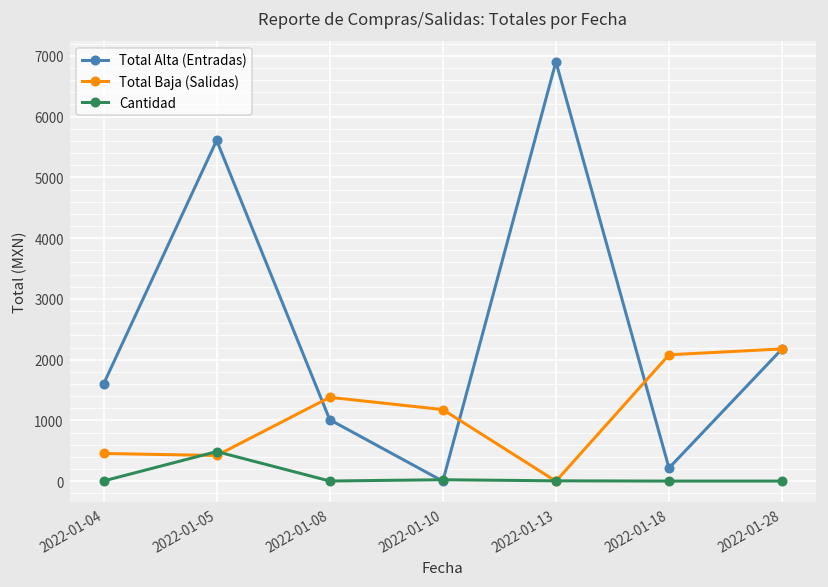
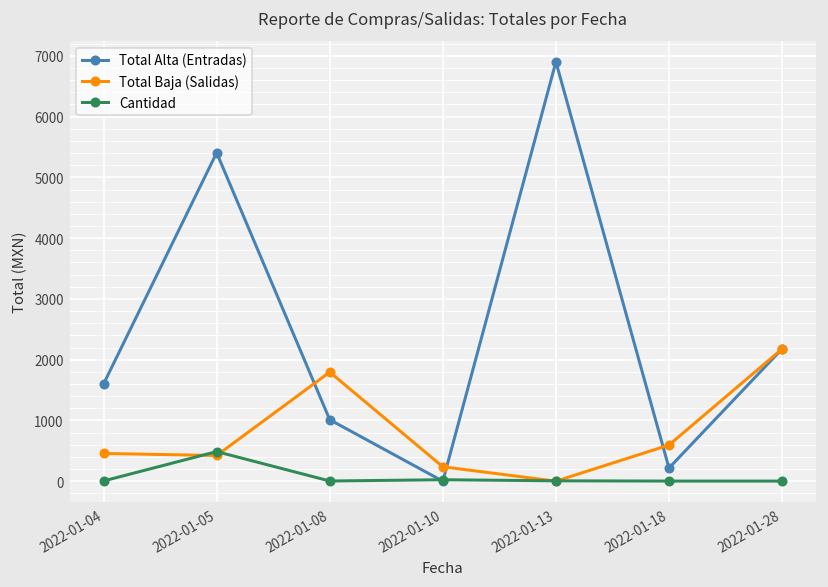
Total Alta (Entradas), 2022-01-05: 5600 -> 5400
Total Baja (Salidas), 2022-01-08: 1400 -> 1800
Total Baja (Salidas), 2022-01-10: 1200 -> 200
Total Baja (Salidas), 2022-01-18: 2100 -> 600
